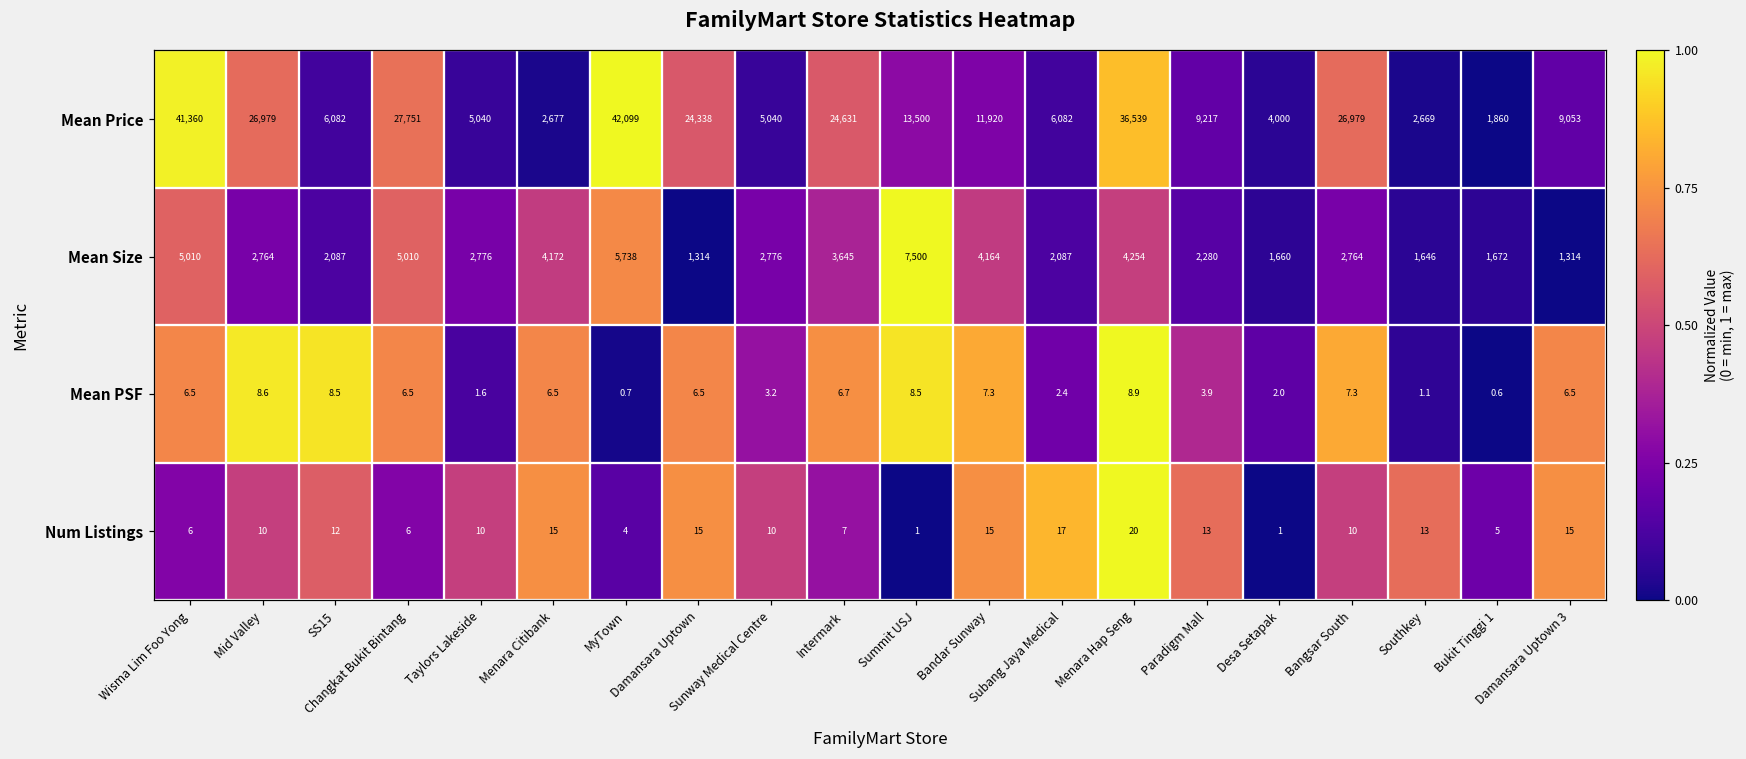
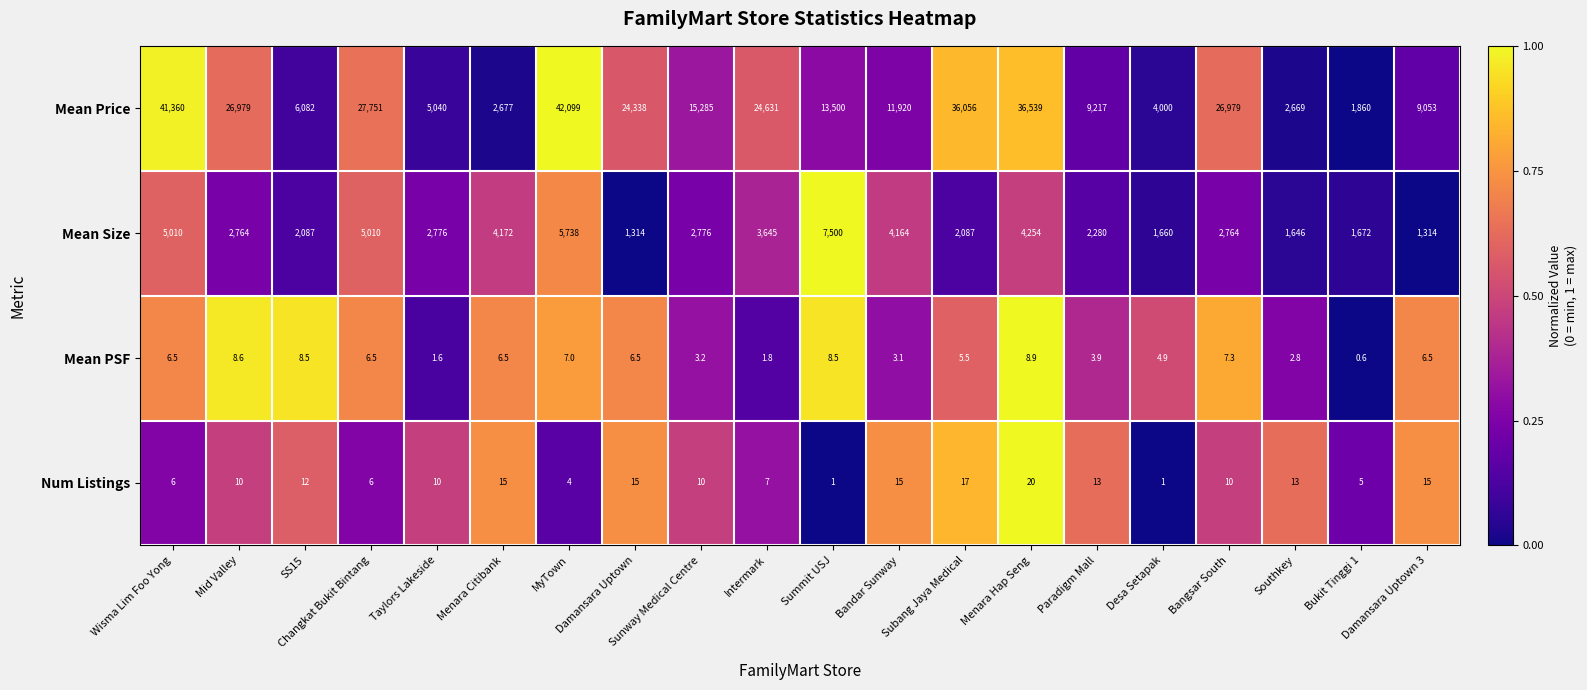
Mean Price, Sunway Medical Centre: 5,040 -> 15,285
Mean Price, Subang Jaya Medical: 6,082 -> 36,056
Mean PSF, MyTown: 0.7 -> 7.0
Mean PSF, Intermark: 6.7 -> 1.8
Mean PSF, Bandar Sunway: 7.3 -> 3.1
Mean PSF, Subang Jaya Medical: 2.4 -> 5.5
Mean PSF, Desa Setapak: 2.0 -> 4.9
Mean PSF, Southkey: 1.1 -> 2.8
